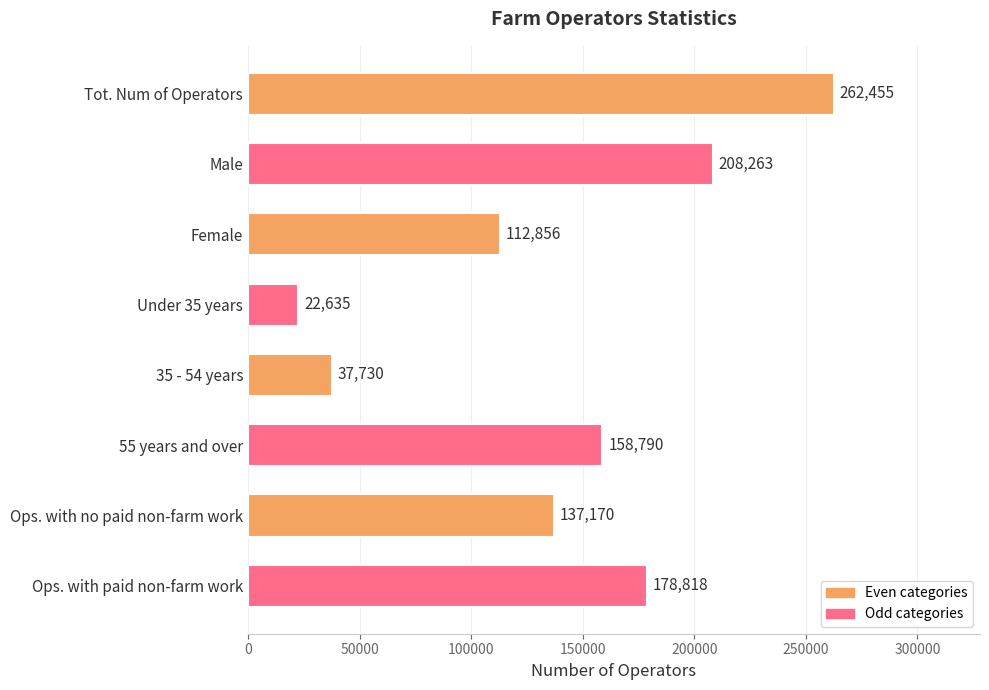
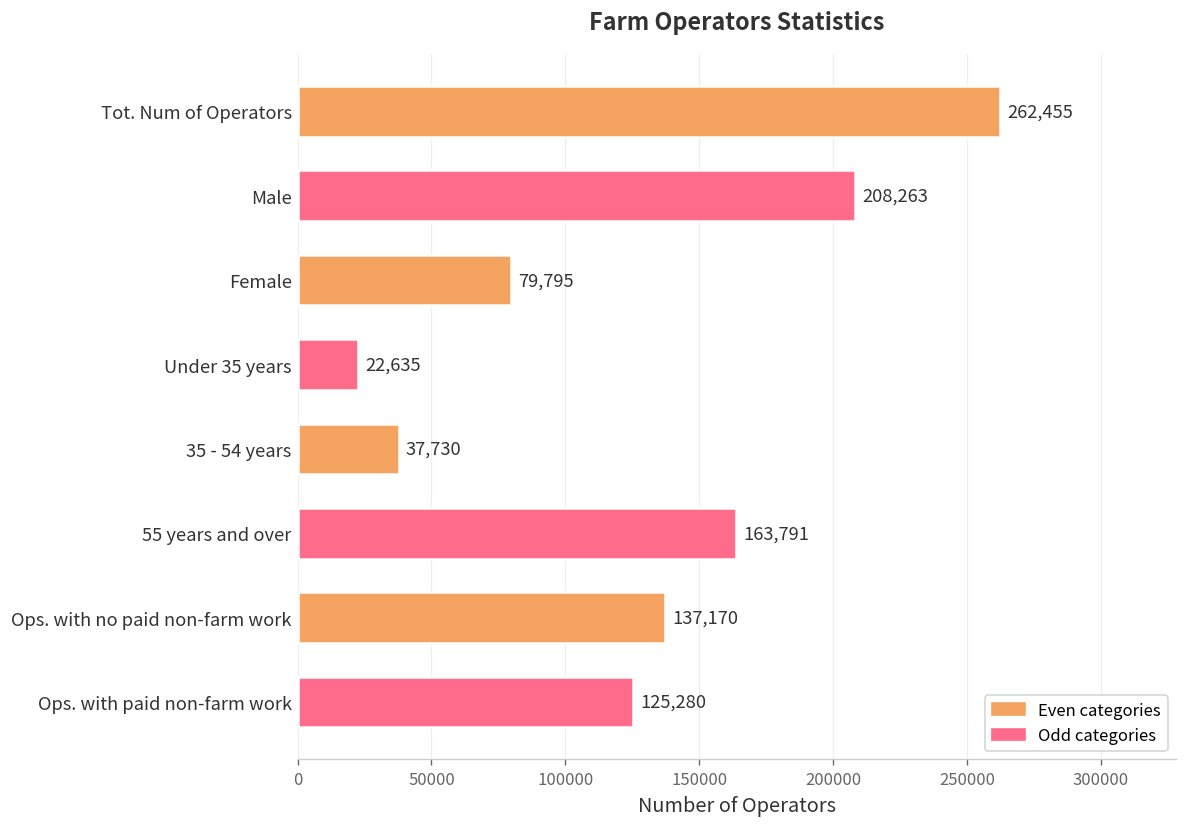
Female: 112,856 -> 79,795
55 years and over: 158,790 -> 163,791
Ops. with paid non-farm work: 178,818 -> 125,280
